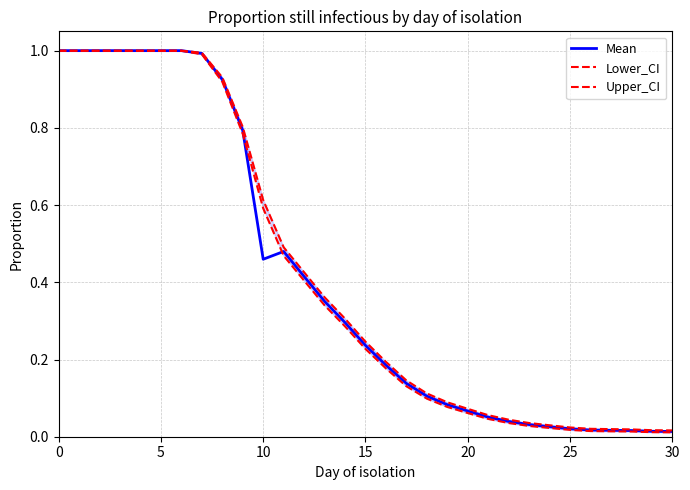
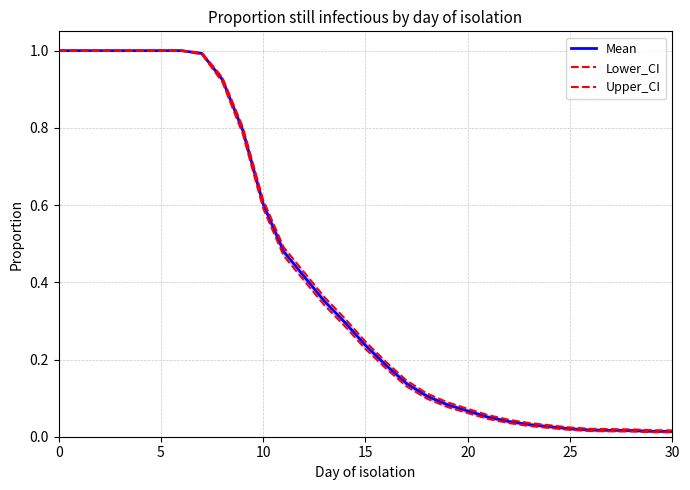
Mean, 10: 0.46 -> 0.60
